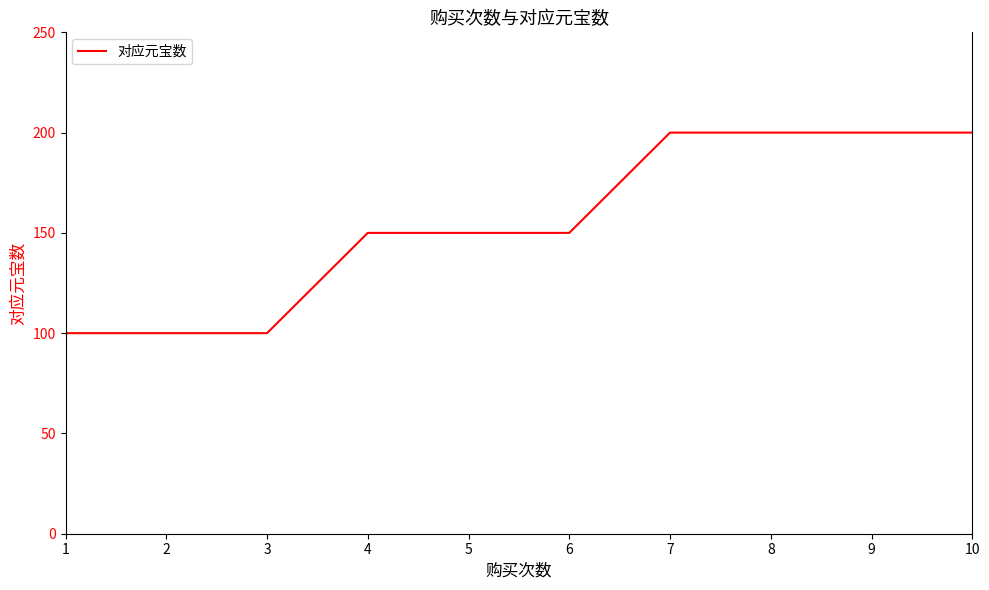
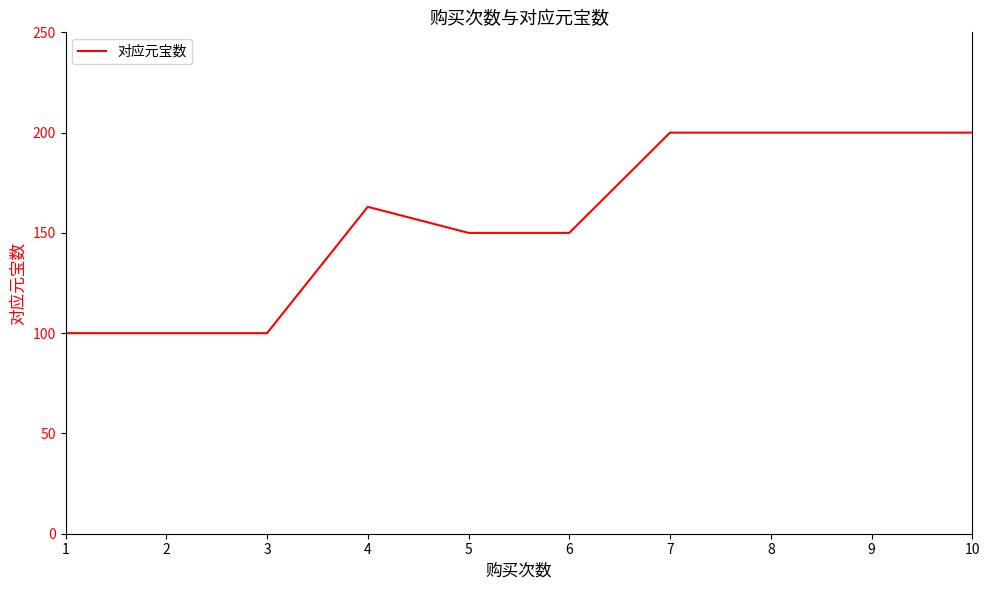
4: 150 -> 163
